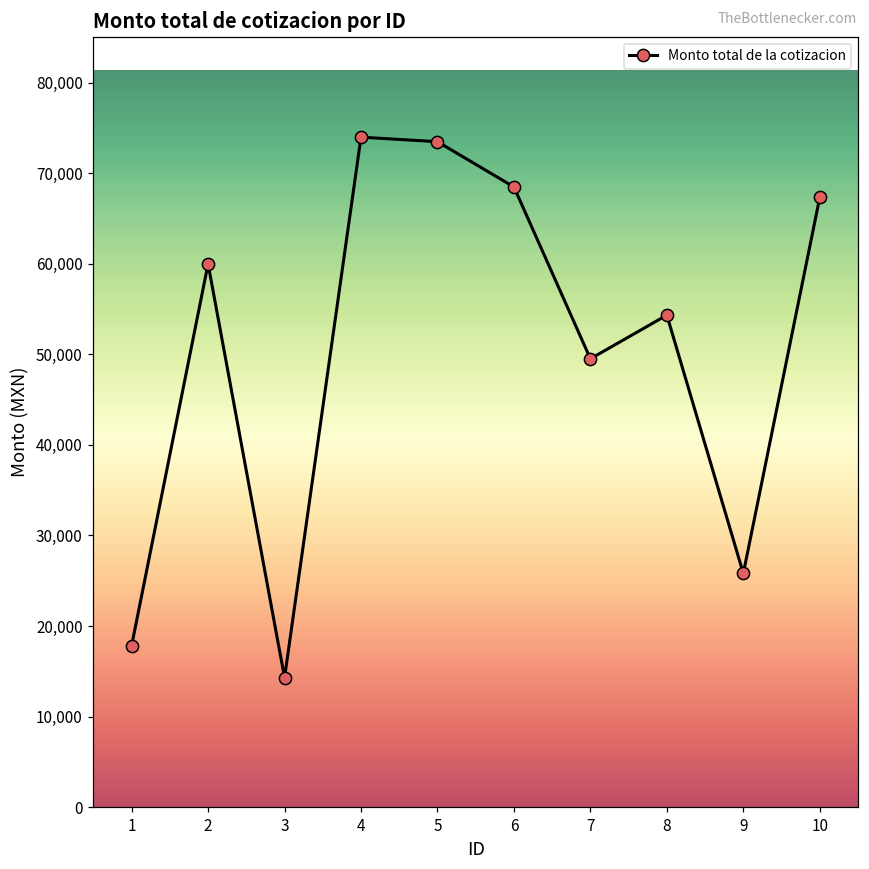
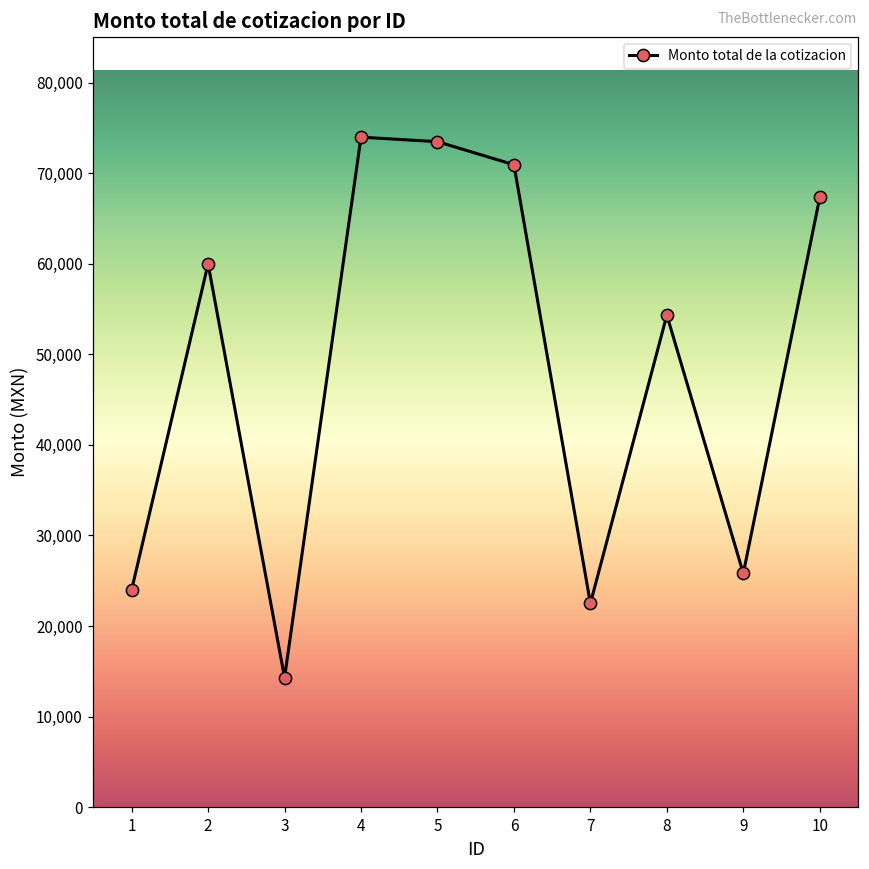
1: 18,000 -> 24,000
6: 69,000 -> 71,000
7: 50,000 -> 23,000
